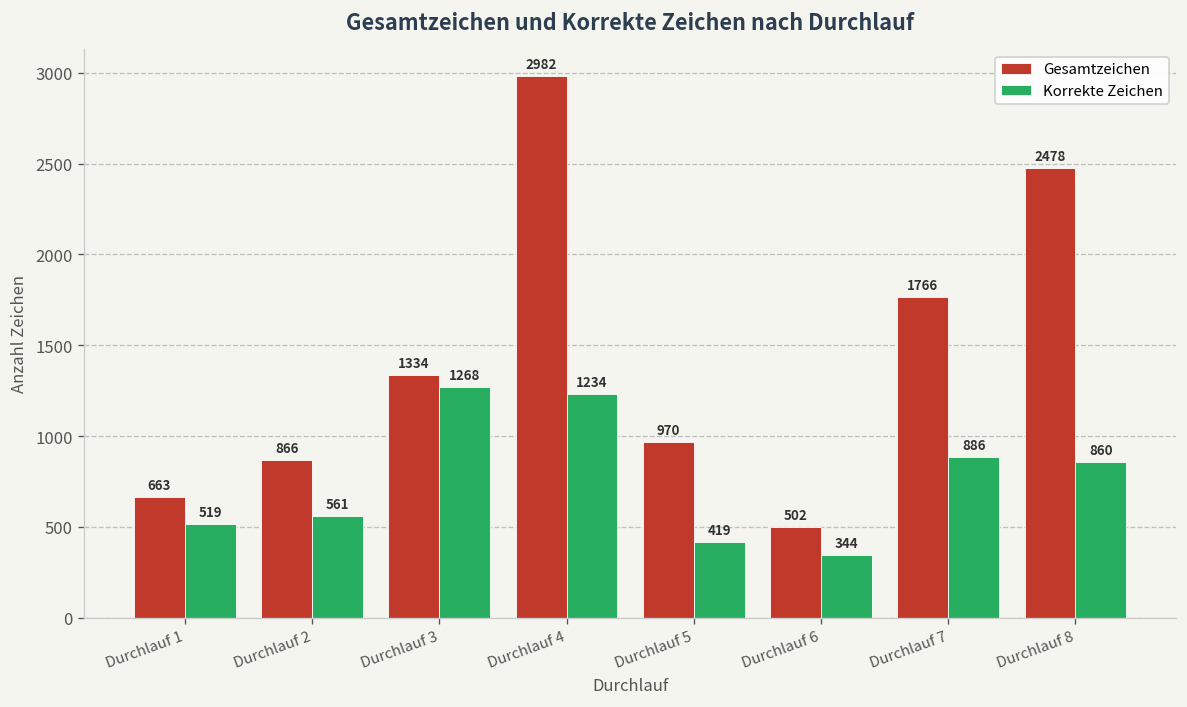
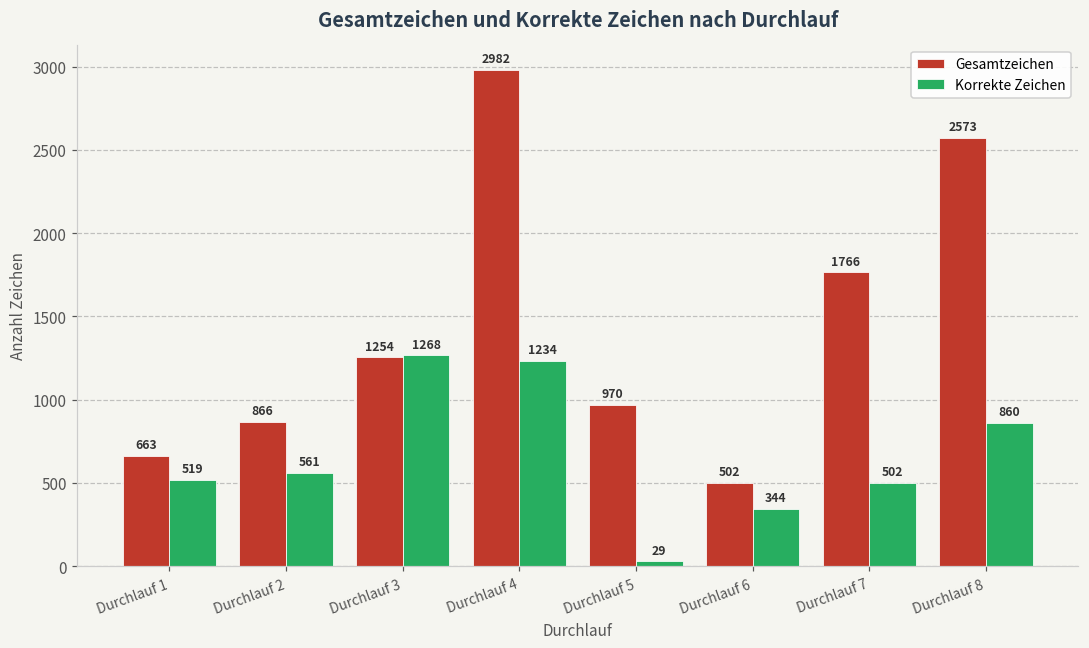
Gesamtzeichen, Durchlauf 3: 1334 -> 1254
Korrekte Zeichen, Durchlauf 5: 419 -> 29
Korrekte Zeichen, Durchlauf 7: 886 -> 502
Gesamtzeichen, Durchlauf 8: 2478 -> 2573
